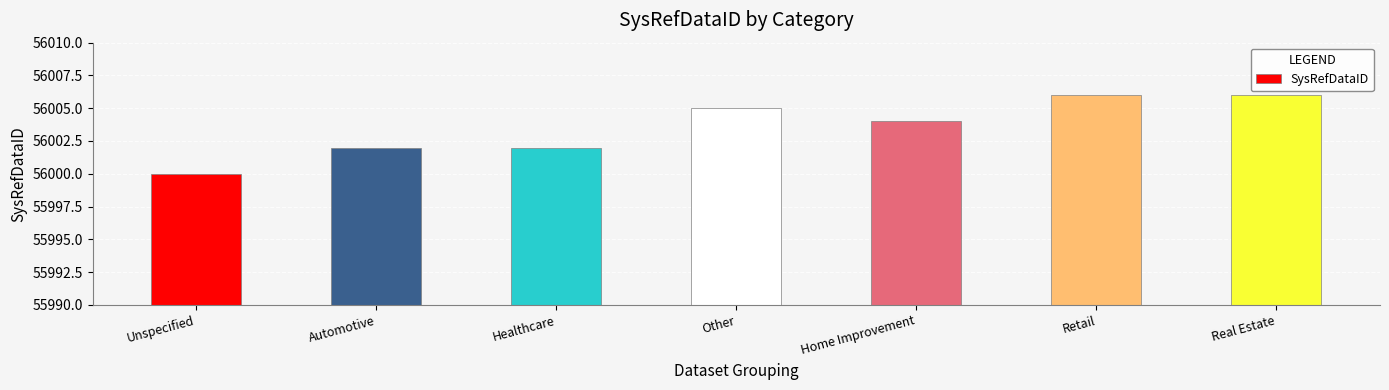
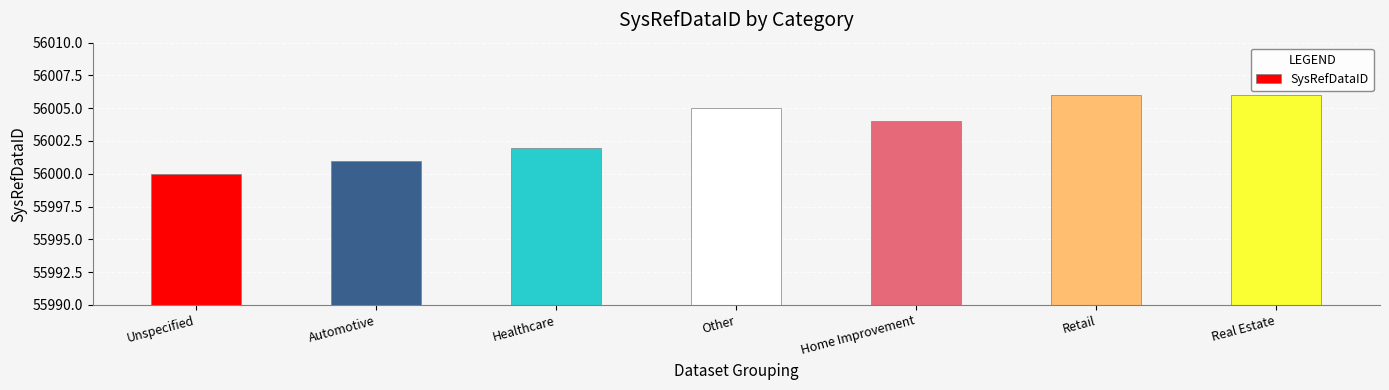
Automotive: 56002 -> 56001
